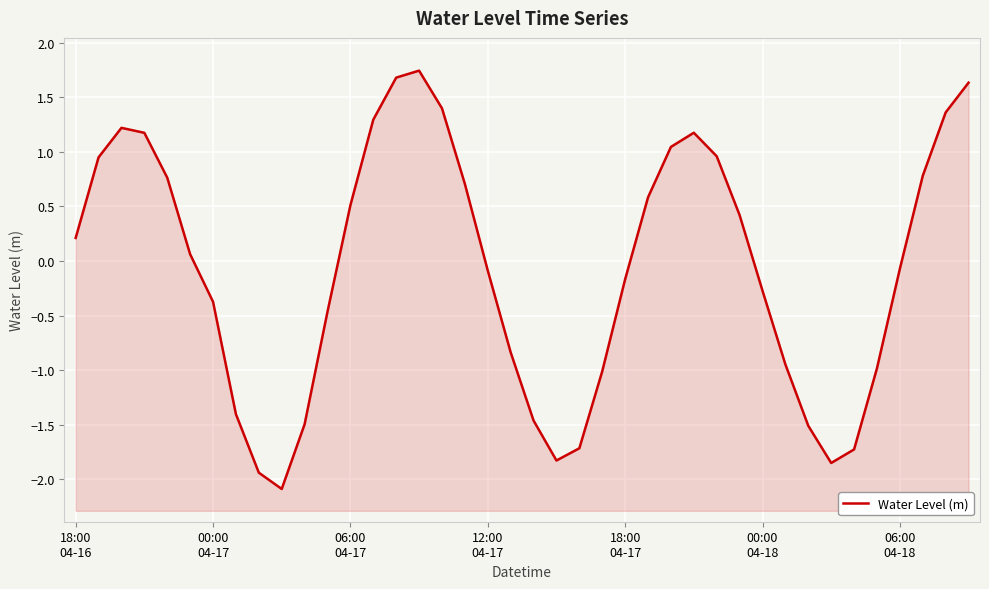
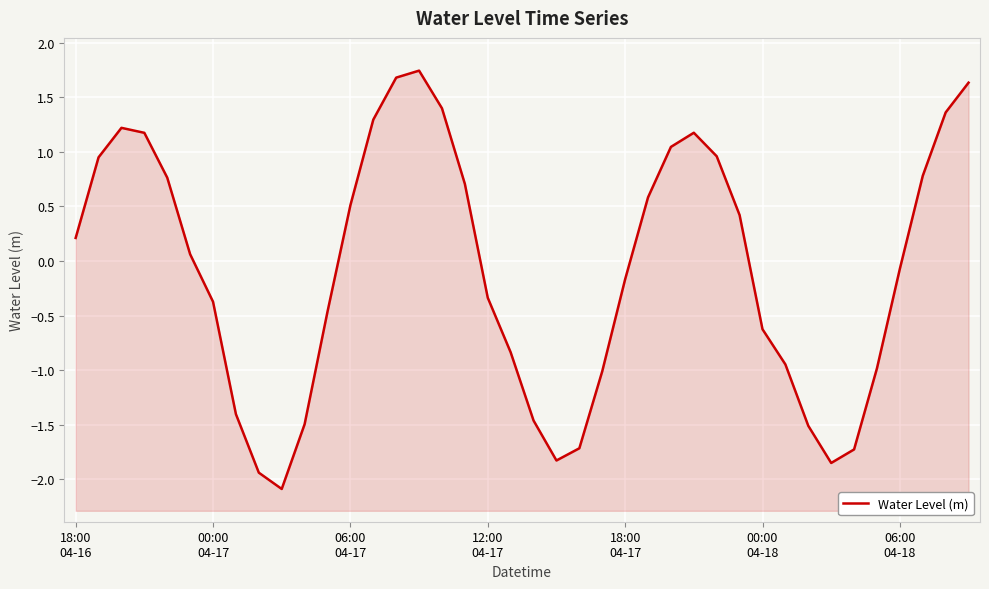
12:00 04-17: -0.09 -> -0.34
00:00 04-18: -0.27 -> -0.63
